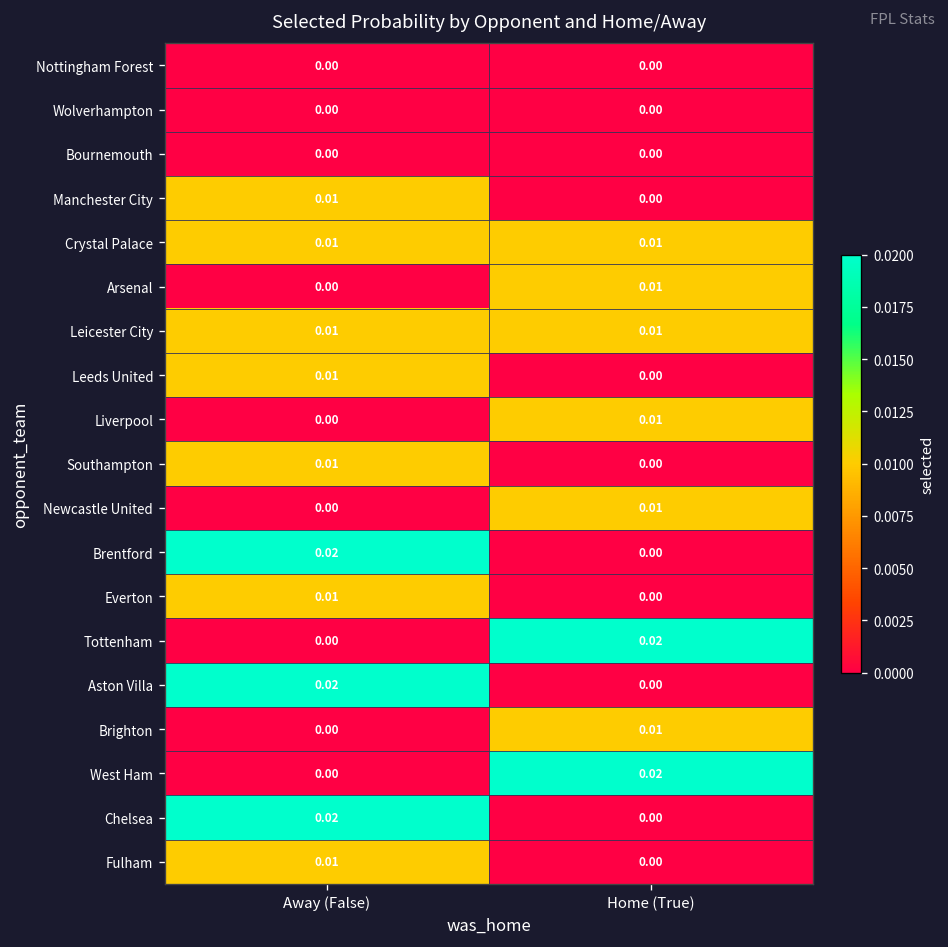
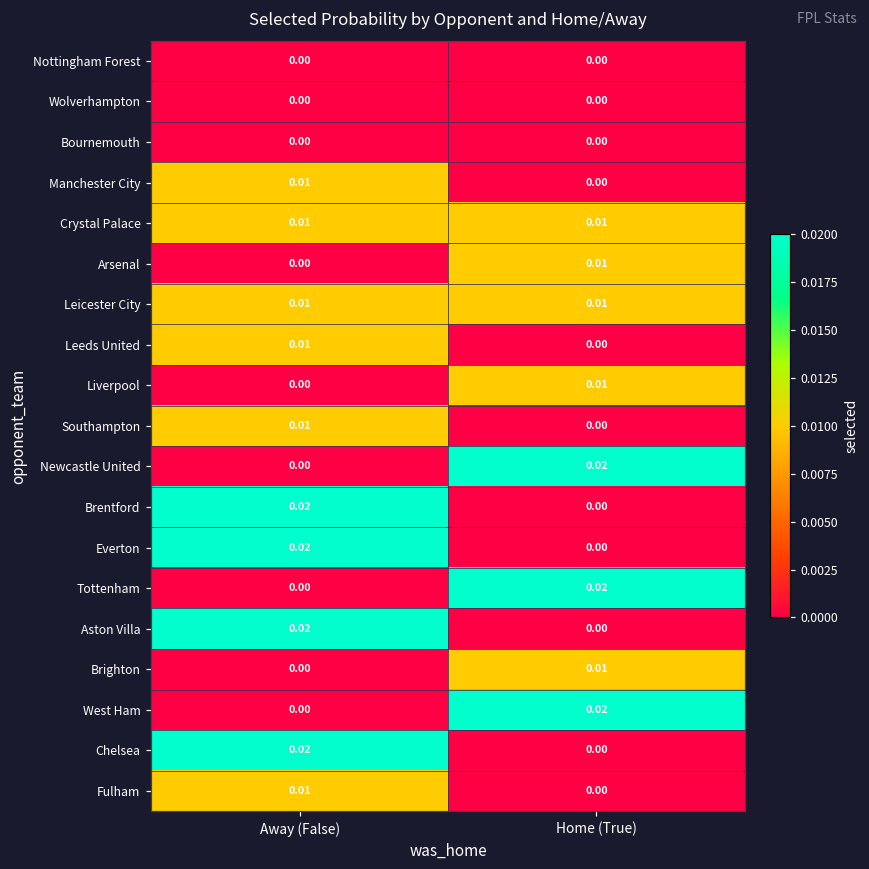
Newcastle United, Home (True): 0.01 -> 0.02
Everton, Away (False): 0.01 -> 0.02
